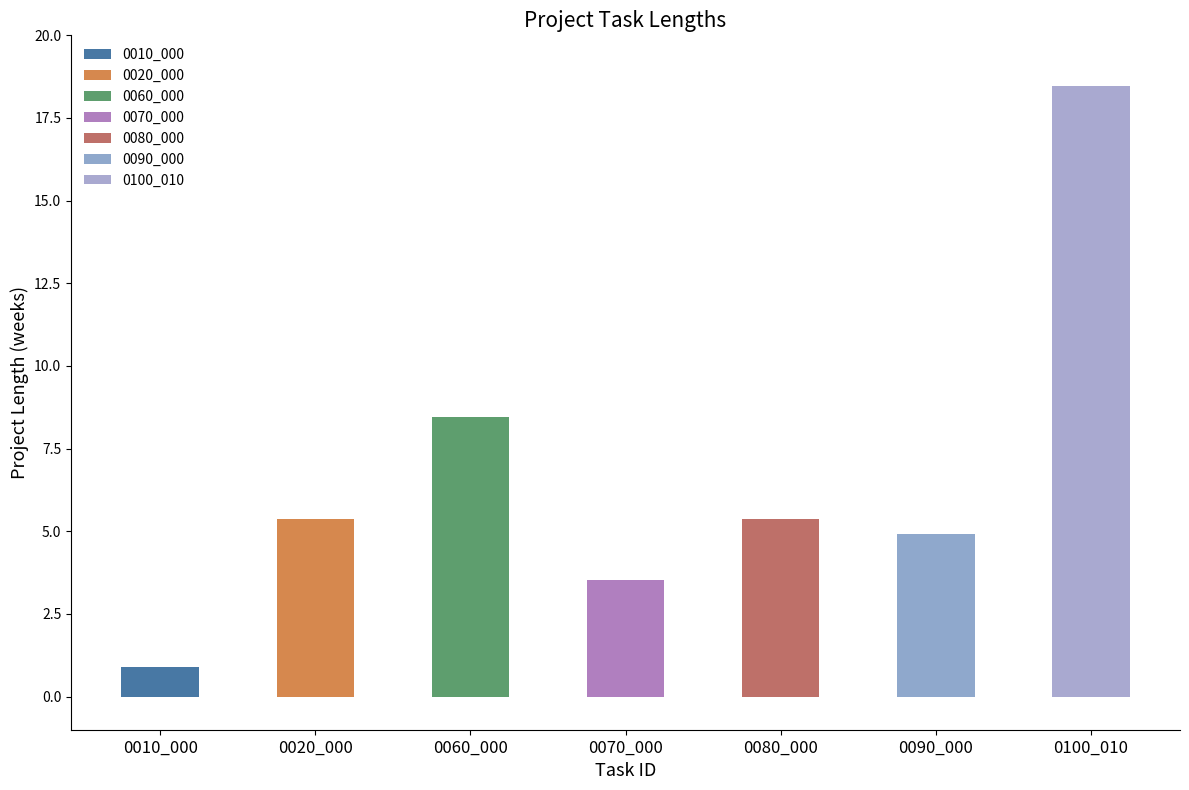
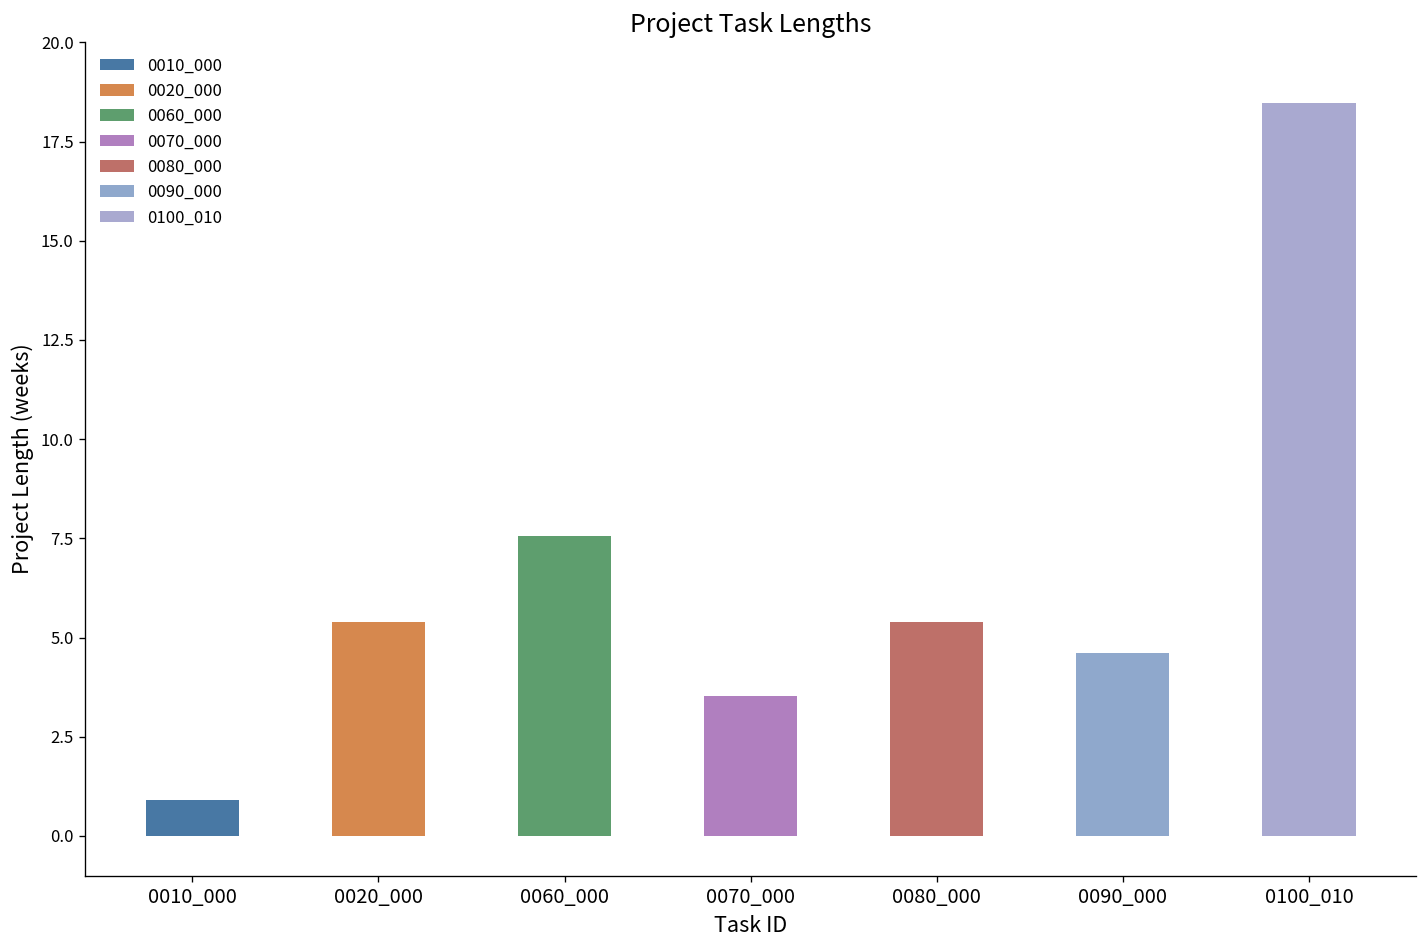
0060_000: 8.5 -> 7.6
0090_000: 4.9 -> 4.6
